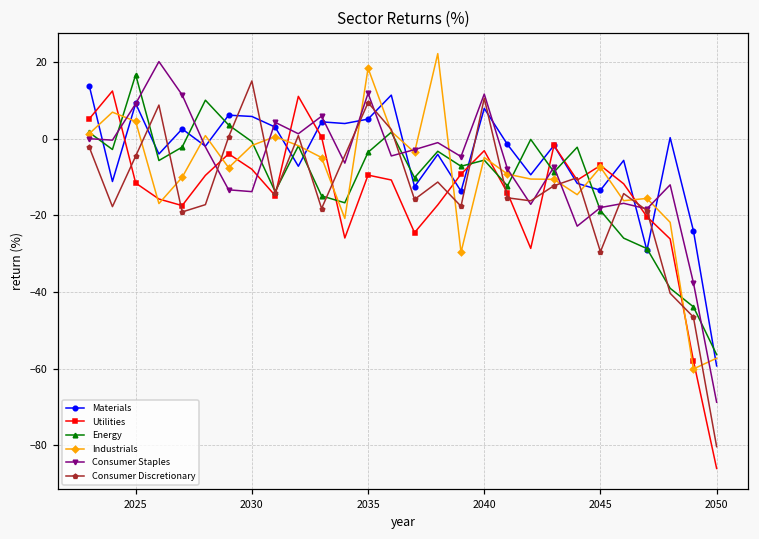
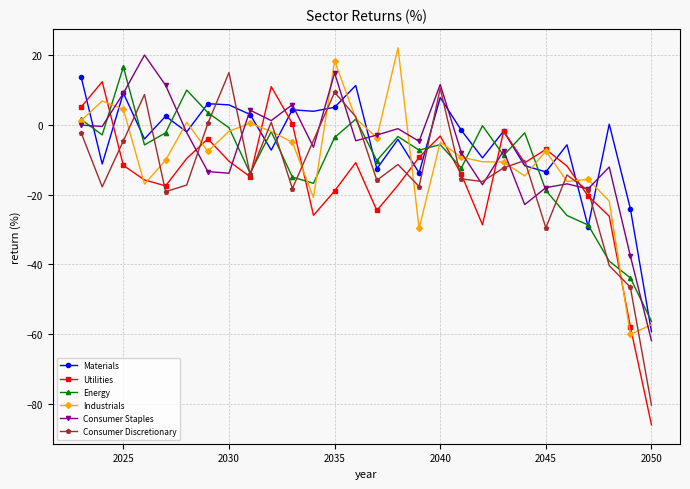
Utilities, 2030: -8 -> -10
Utilities, 2035: -10 -> -19
Consumer Staples, 2035: 12 -> 15
Consumer Staples, 2050: -69 -> -62
